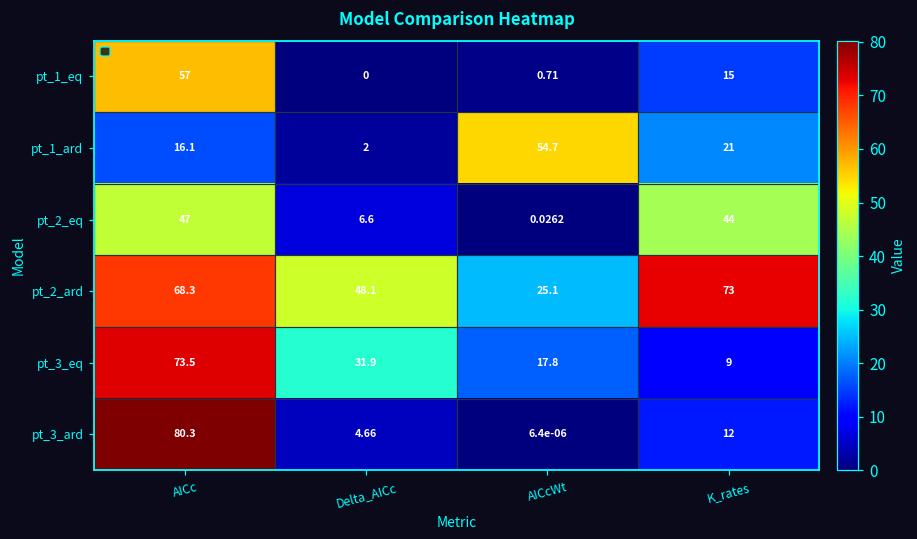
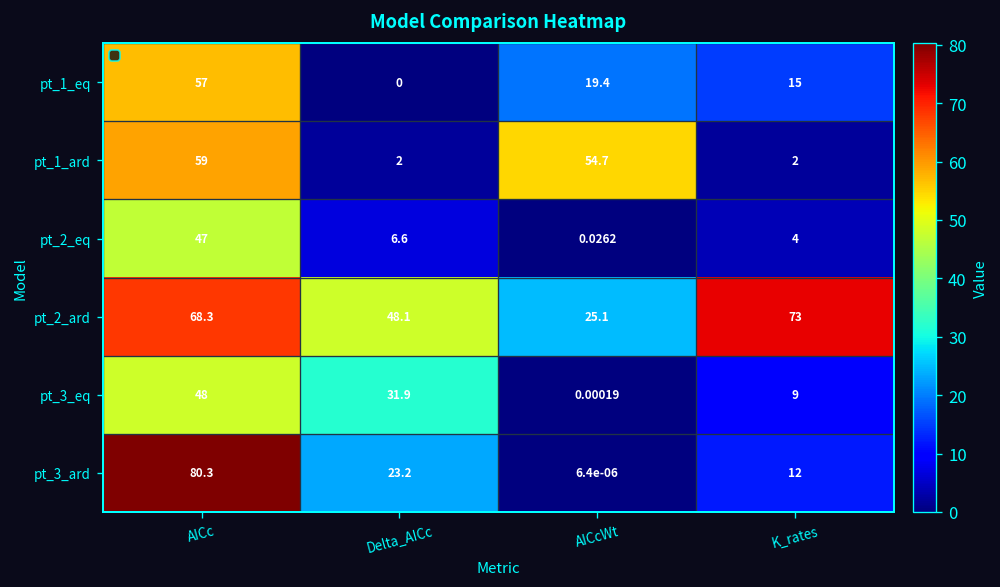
pt_1_eq, AICcWt: 0.71 -> 19.4
pt_1_ard, AICc: 16.1 -> 59
pt_1_ard, K_rates: 21 -> 2
pt_2_eq, K_rates: 44 -> 4
pt_3_eq, AICc: 73.5 -> 48
pt_3_eq, AICcWt: 17.8 -> 0.00019
pt_3_ard, Delta_AICc: 4.66 -> 23.2
